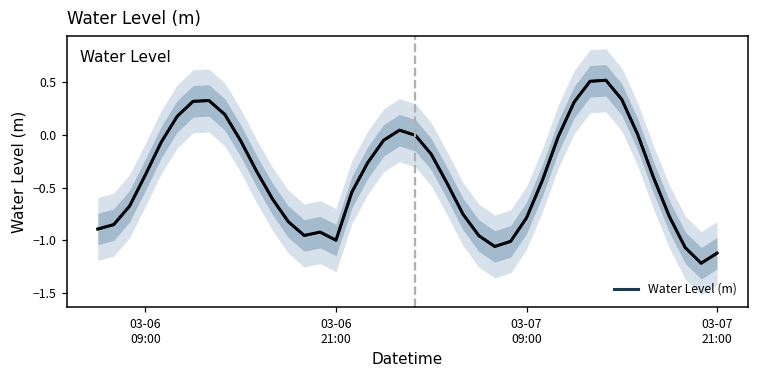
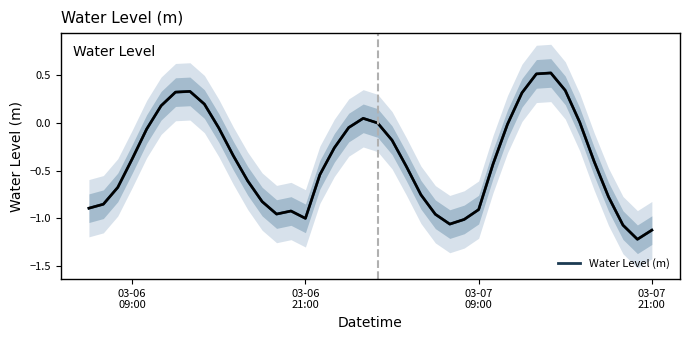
Water Level (m), 03-07 09:00: -0.8 -> -0.9
